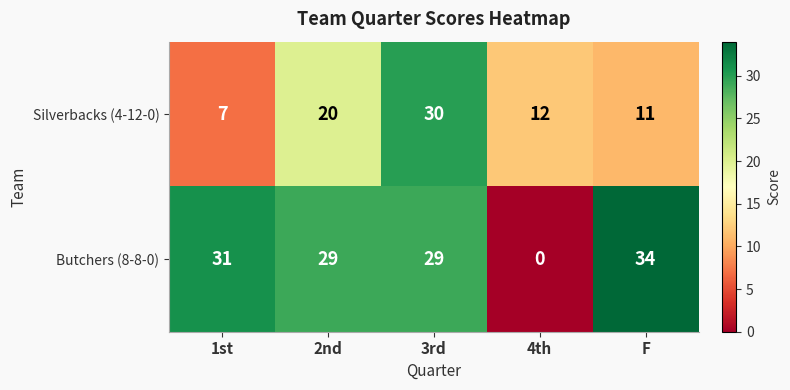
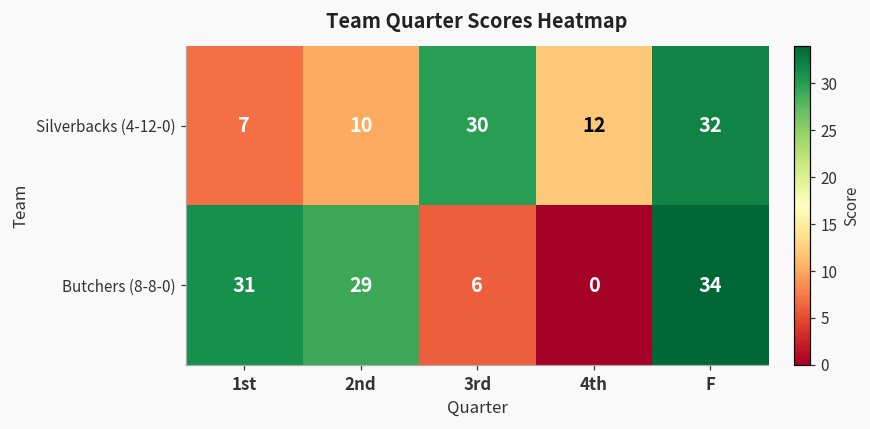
Silverbacks (4-12-0), 2nd: 20 -> 10
Silverbacks (4-12-0), F: 11 -> 32
Butchers (8-8-0), 3rd: 29 -> 6
